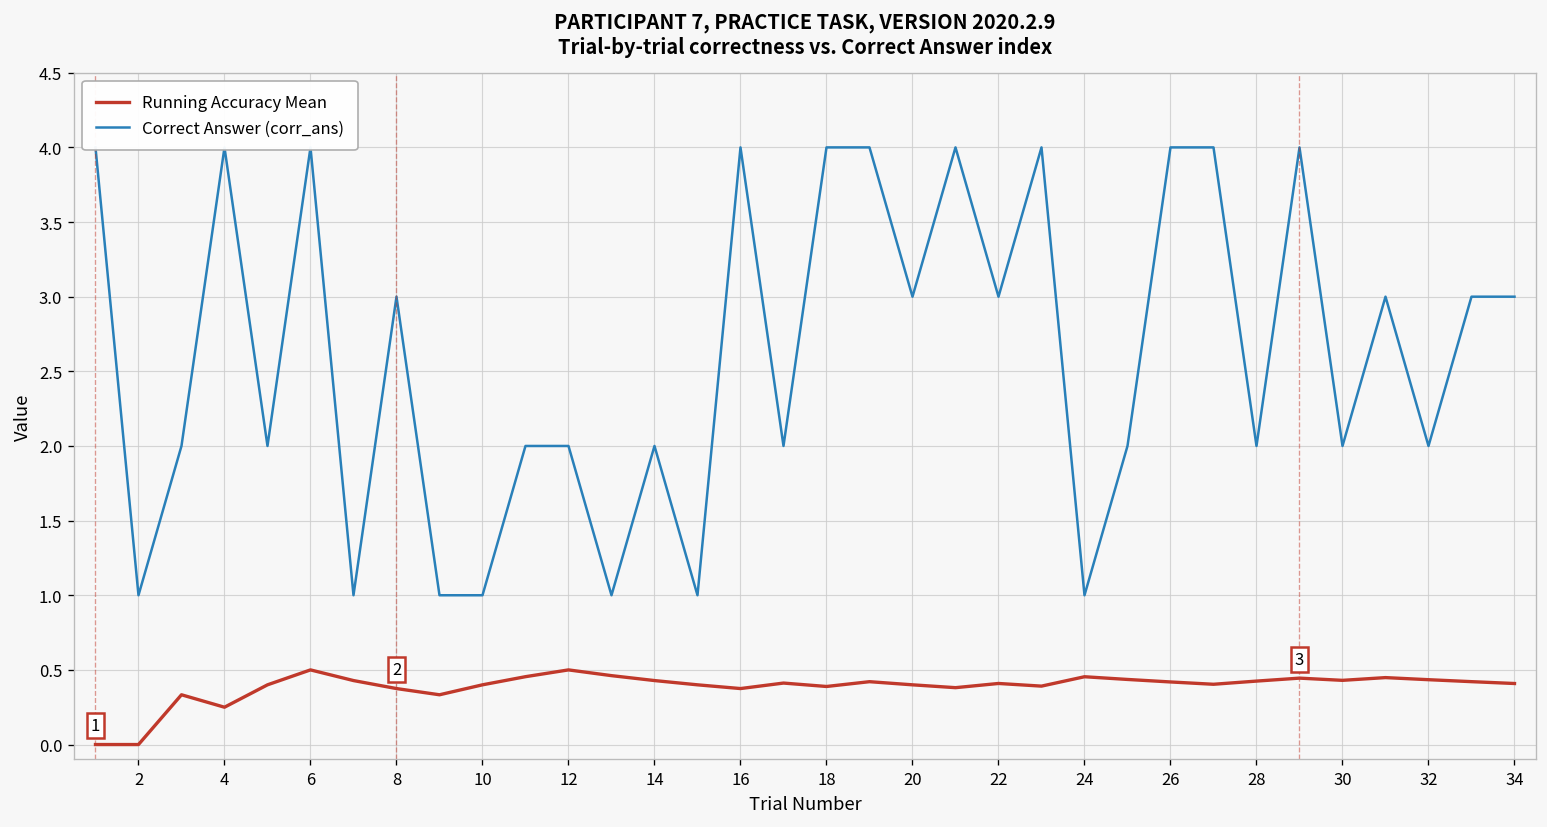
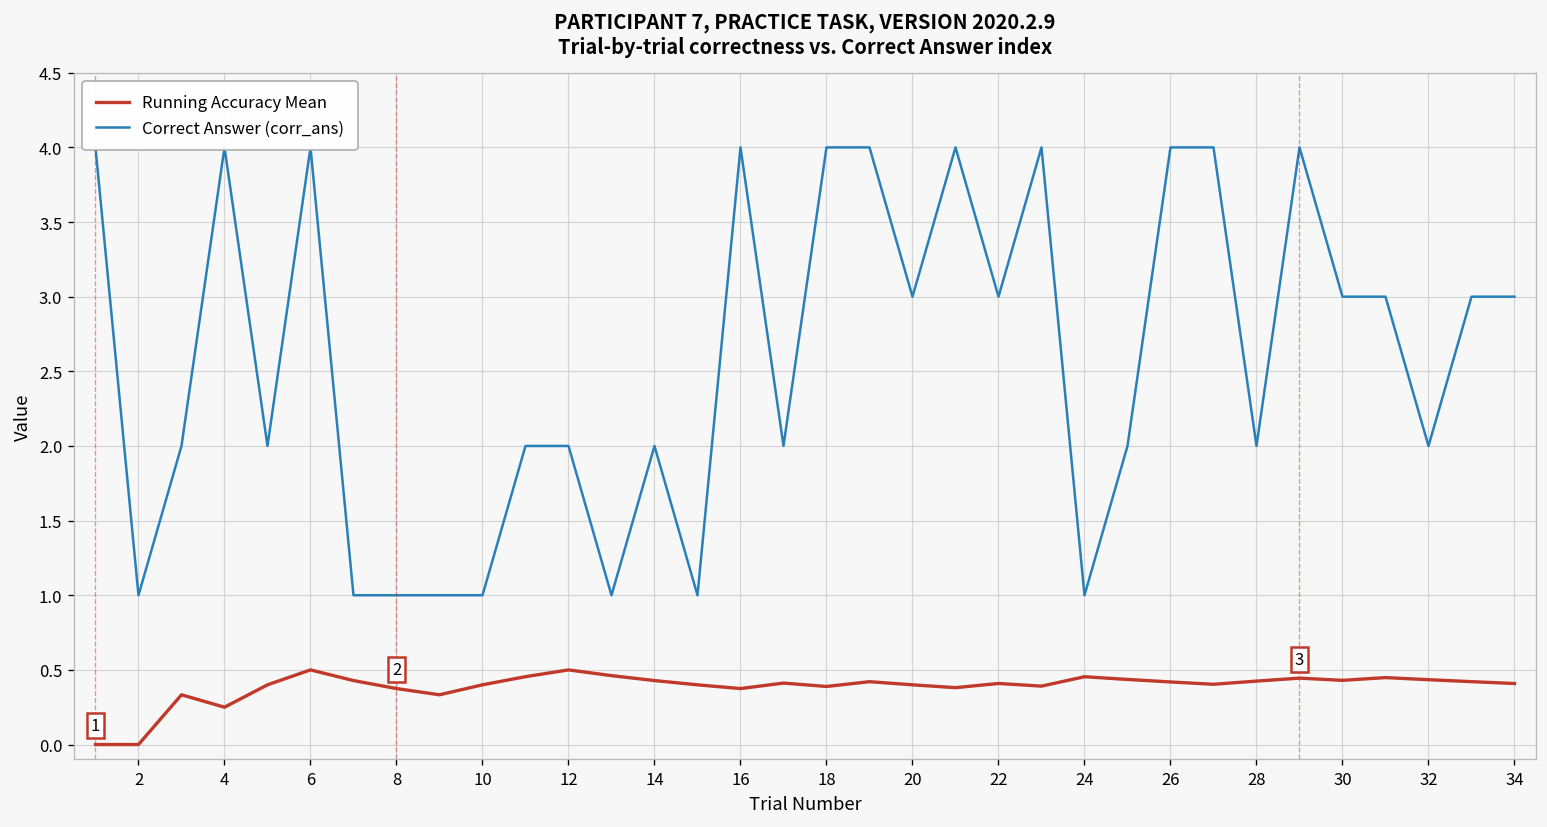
Correct Answer (corr_ans), 8: 3 -> 1
Correct Answer (corr_ans), 30: 2 -> 3
